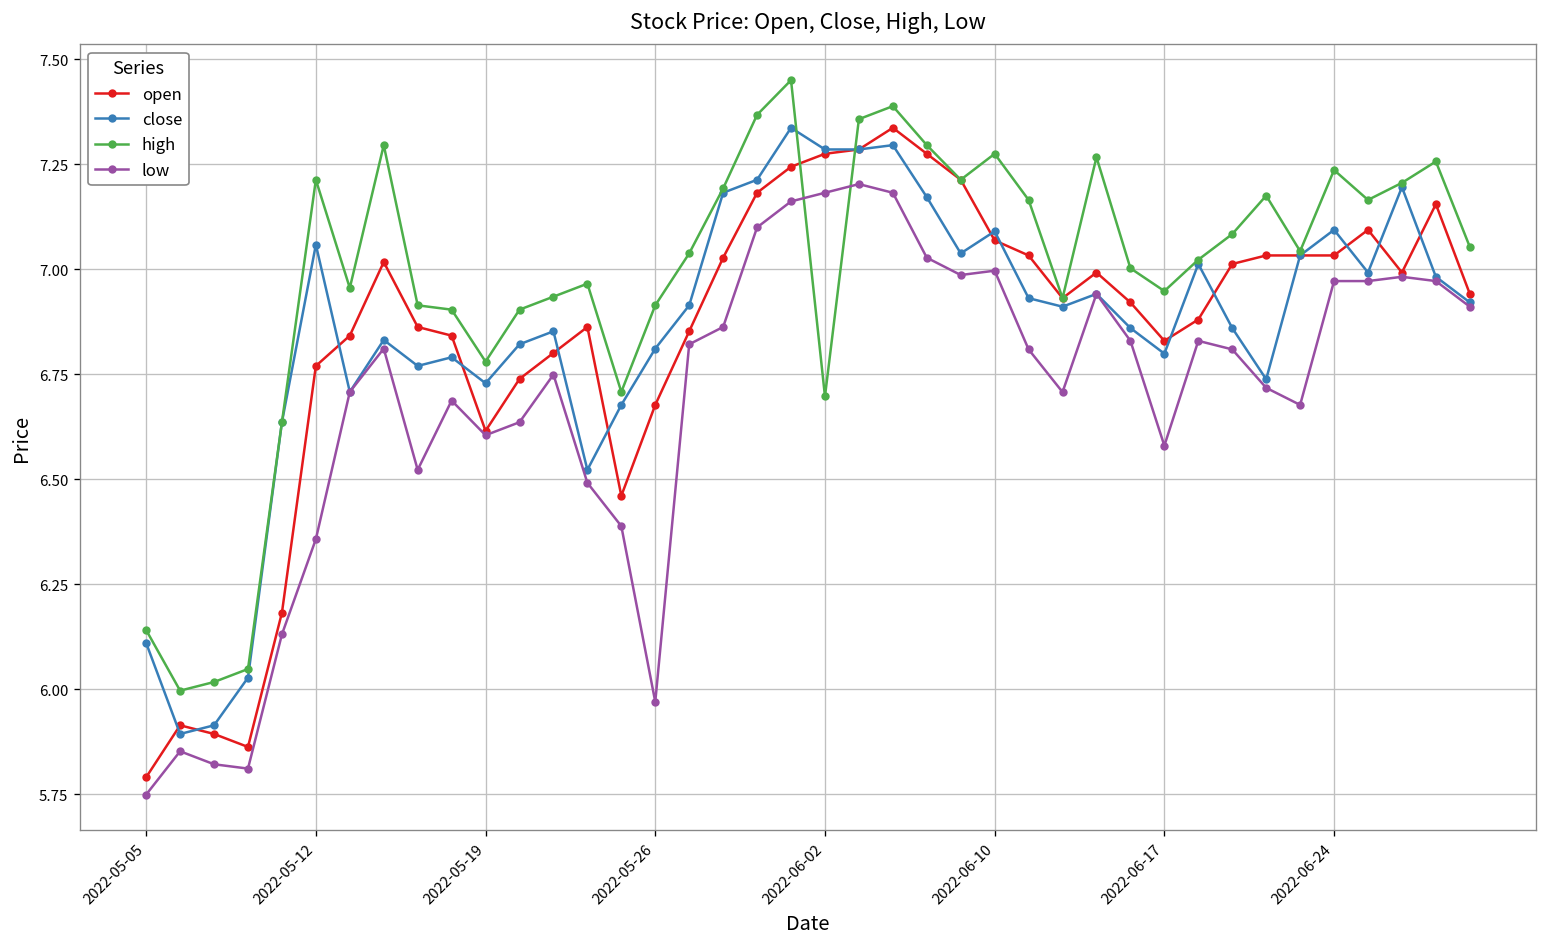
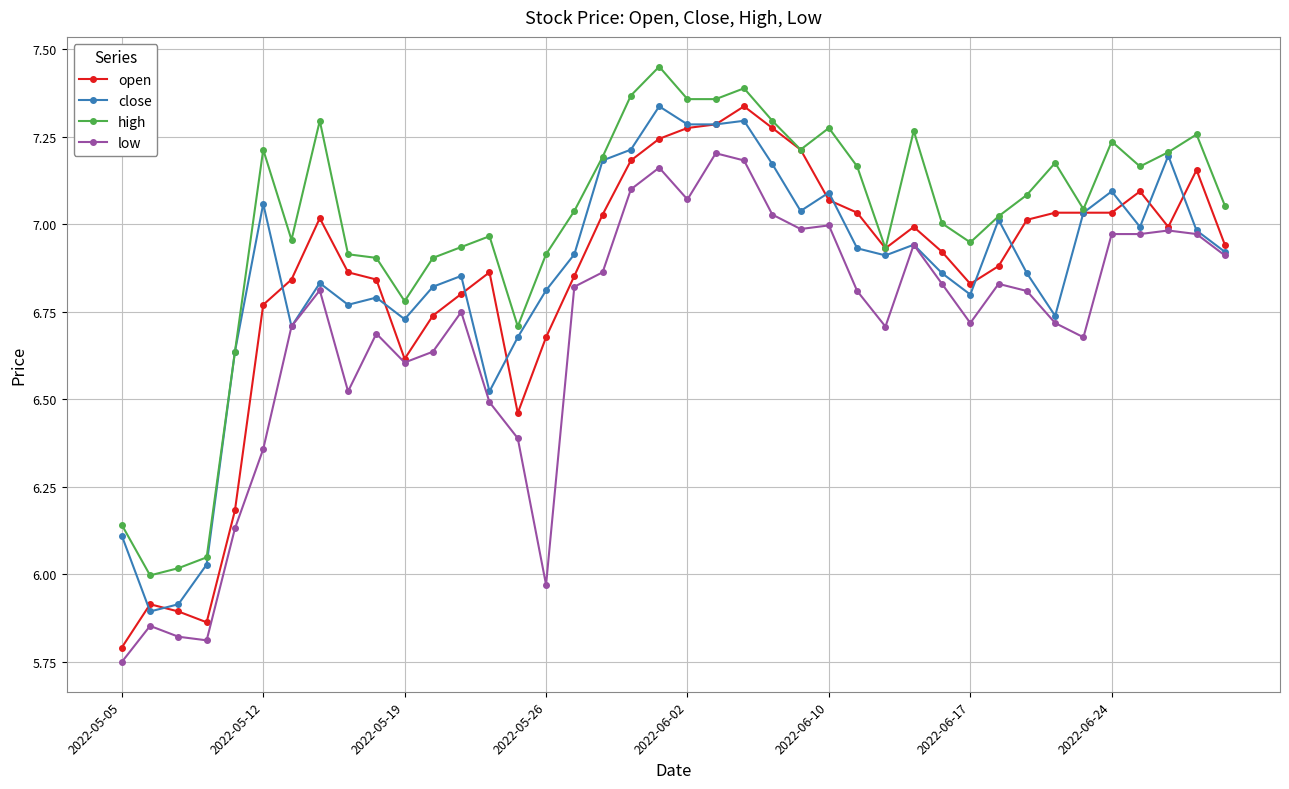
high, 2022-06-02: 6.70 -> 7.36
low, 2022-06-02: 7.18 -> 7.07
low, 2022-06-17: 6.58 -> 6.72
